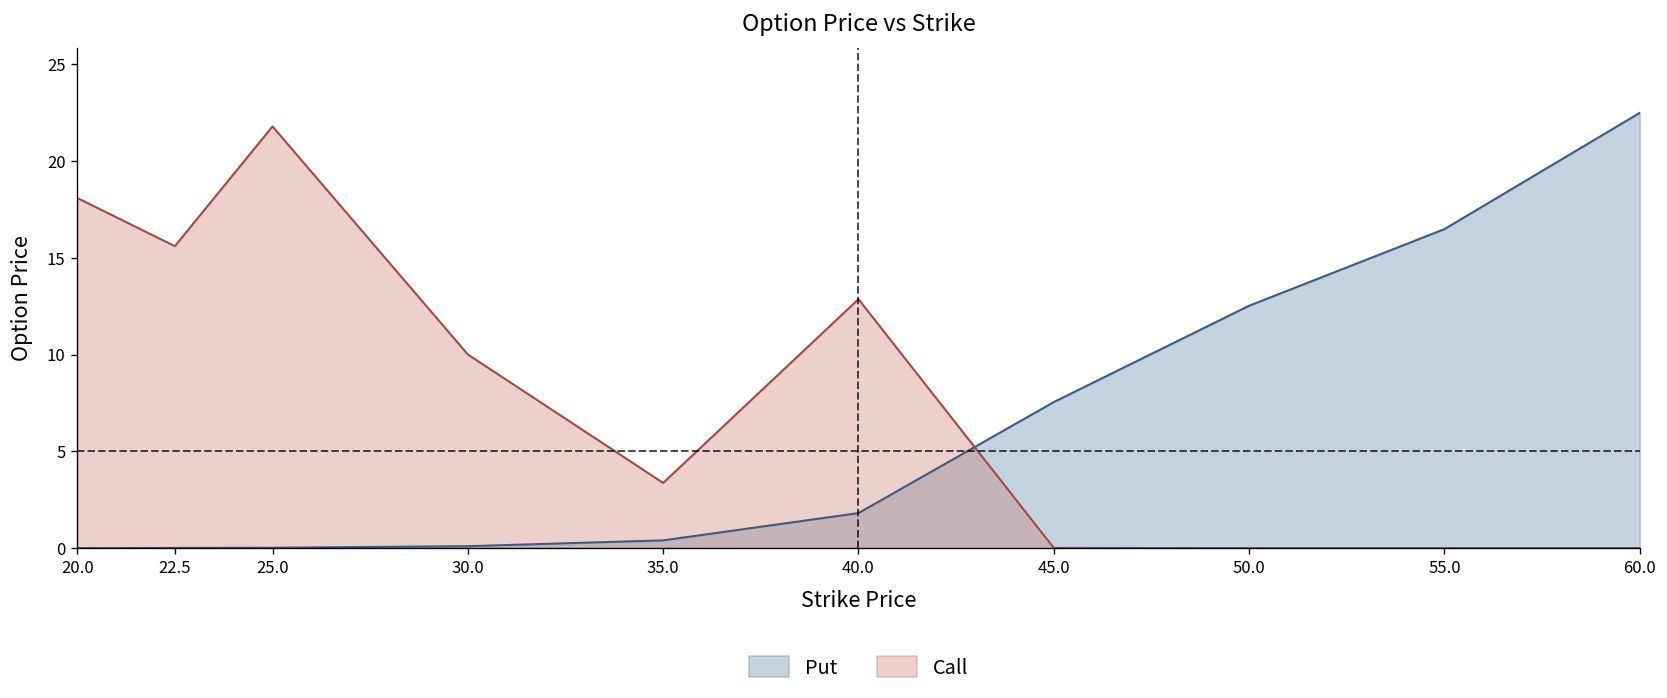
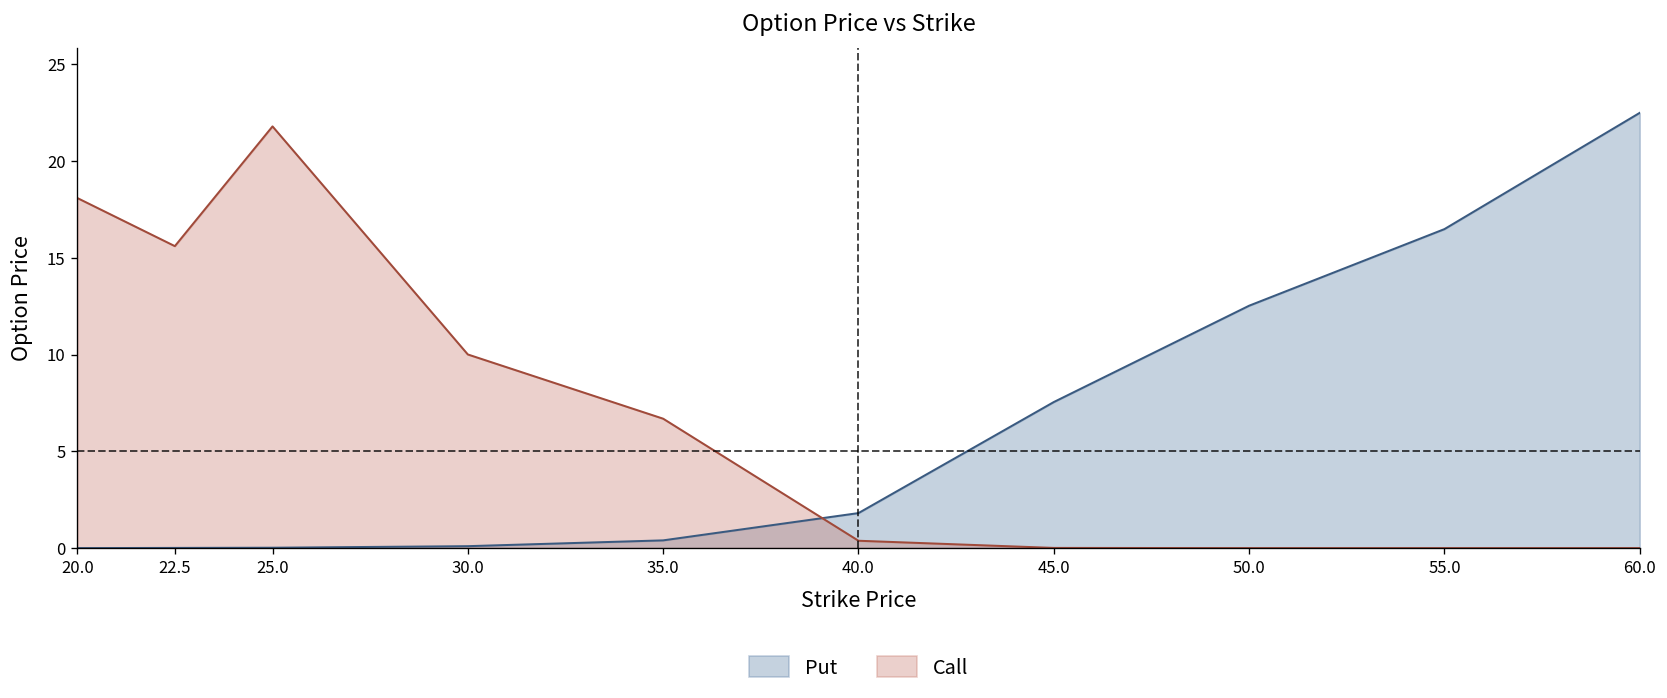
Call, 35.0: 3.4 -> 6.7
Call, 40.0: 12.9 -> 0.4
